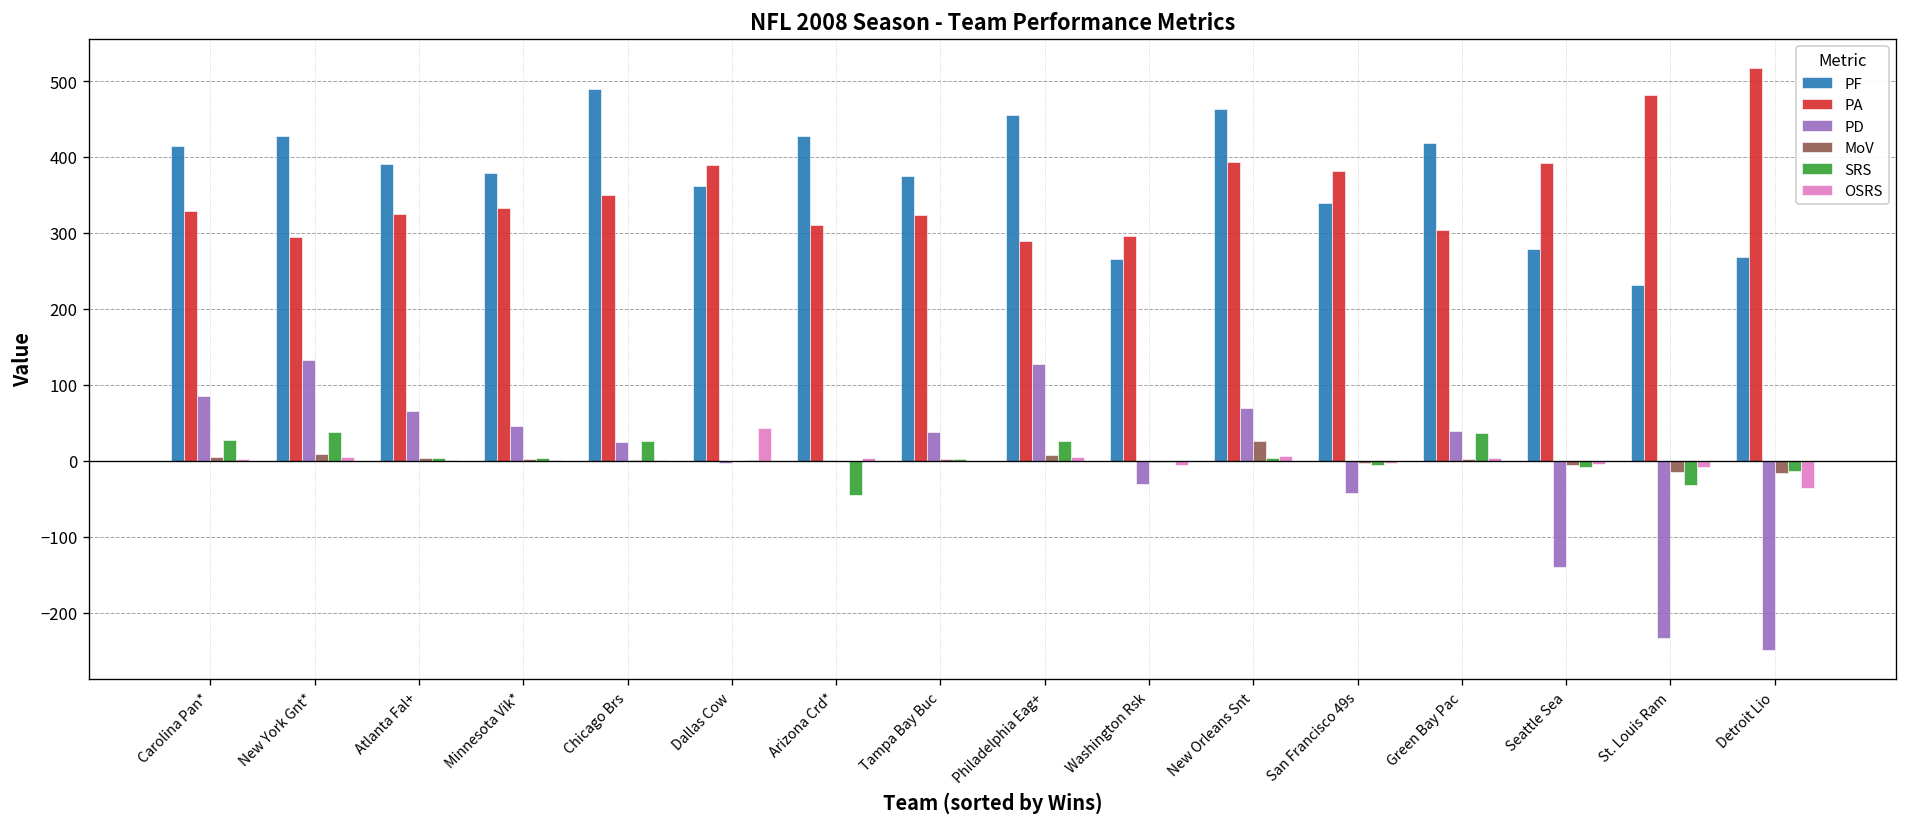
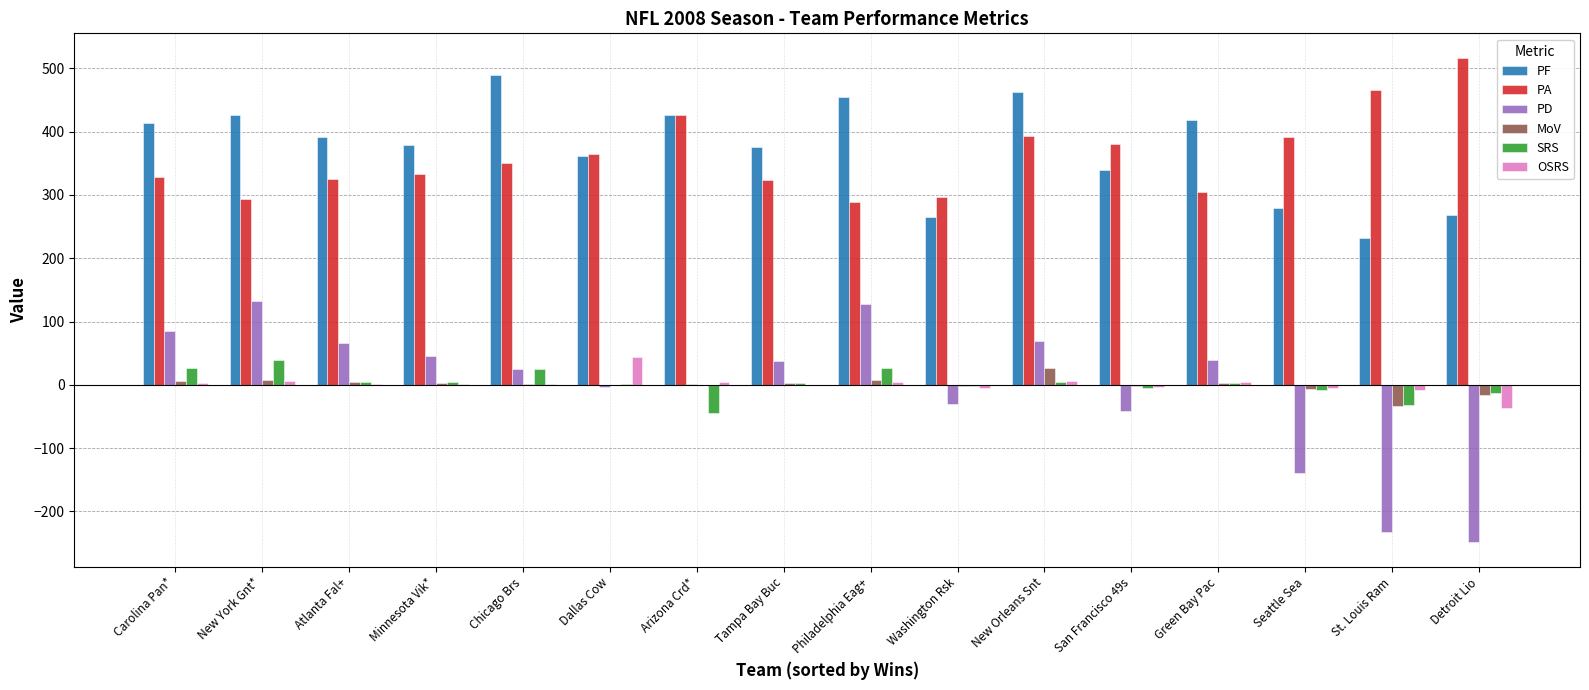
PA, Dallas Cow: 390 -> 370
PA, Arizona Crd*: 310 -> 430
SRS, Green Bay Pac: 40 -> 0
PA, St. Louis Ram: 480 -> 470
MoV, St. Louis Ram: -10 -> -30
